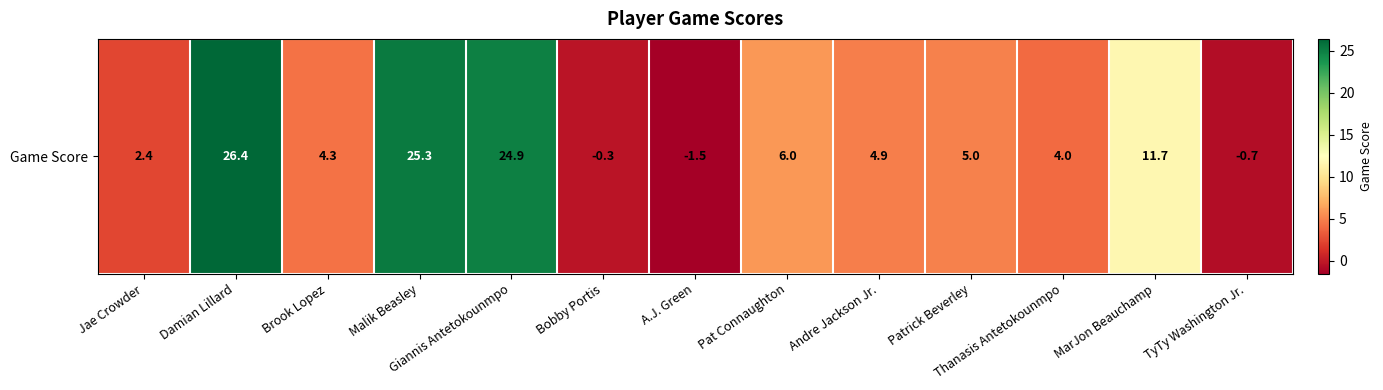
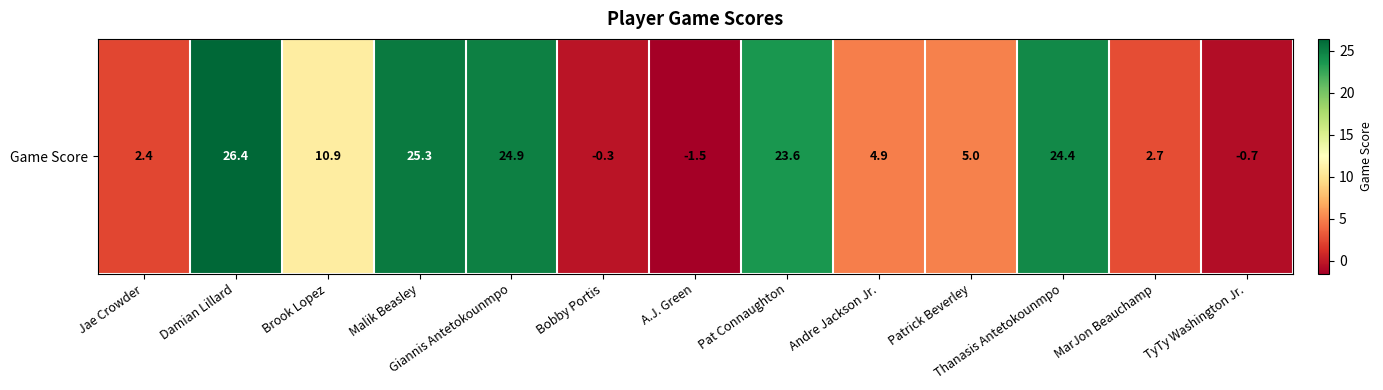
Game Score, Brook Lopez: 4.3 -> 10.9
Game Score, Pat Connaughton: 6.0 -> 23.6
Game Score, Thanasis Antetokounmpo: 4.0 -> 24.4
Game Score, MarJon Beauchamp: 11.7 -> 2.7
